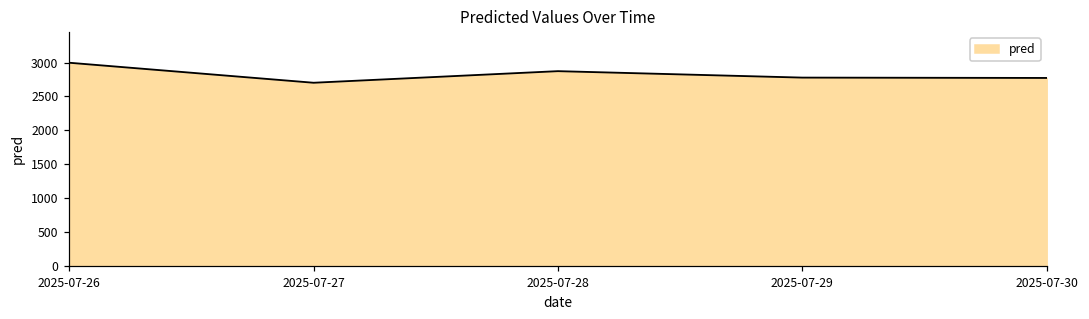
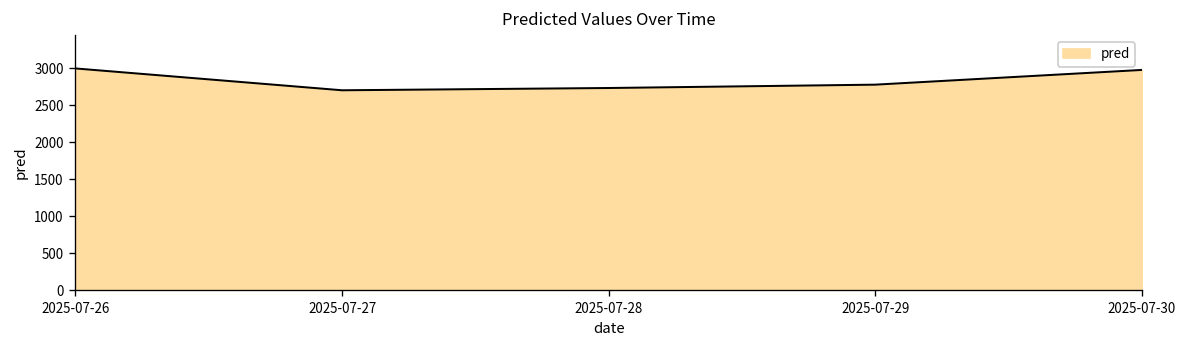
2025-07-28: 2900 -> 2700
2025-07-30: 2800 -> 3000
